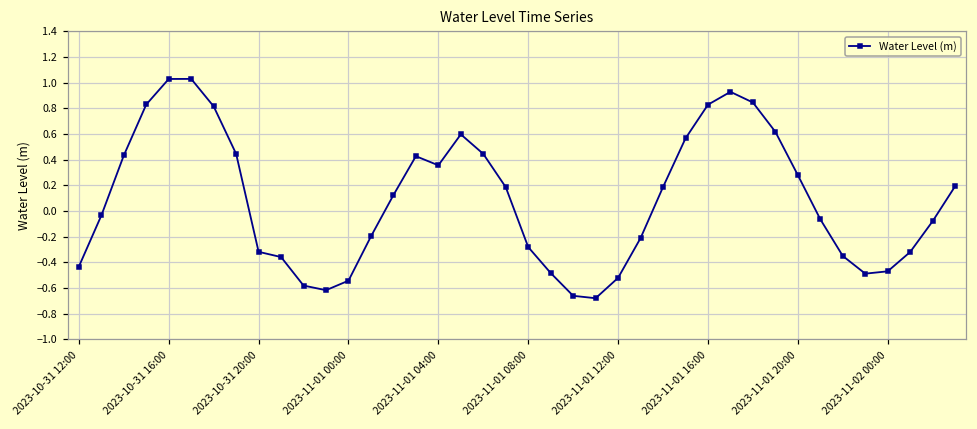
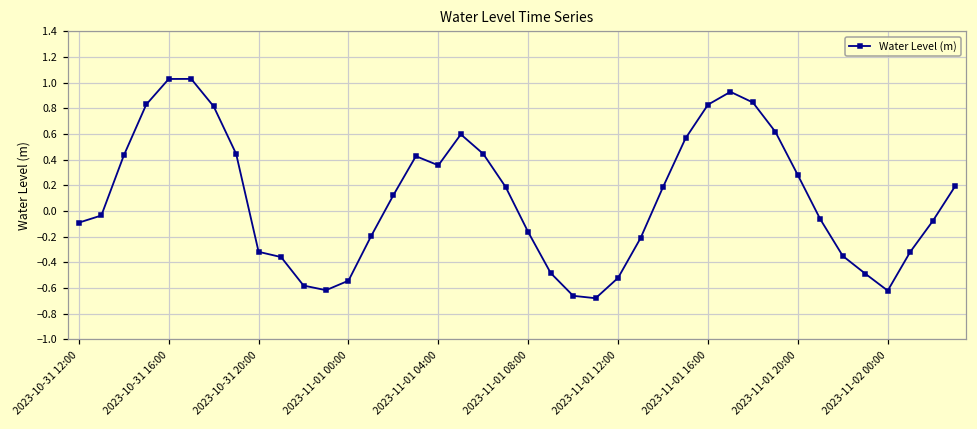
2023-10-31 12:00: -0.43 -> -0.09
2023-11-01 08:00: -0.28 -> -0.17
2023-11-02 00:00: -0.47 -> -0.62
